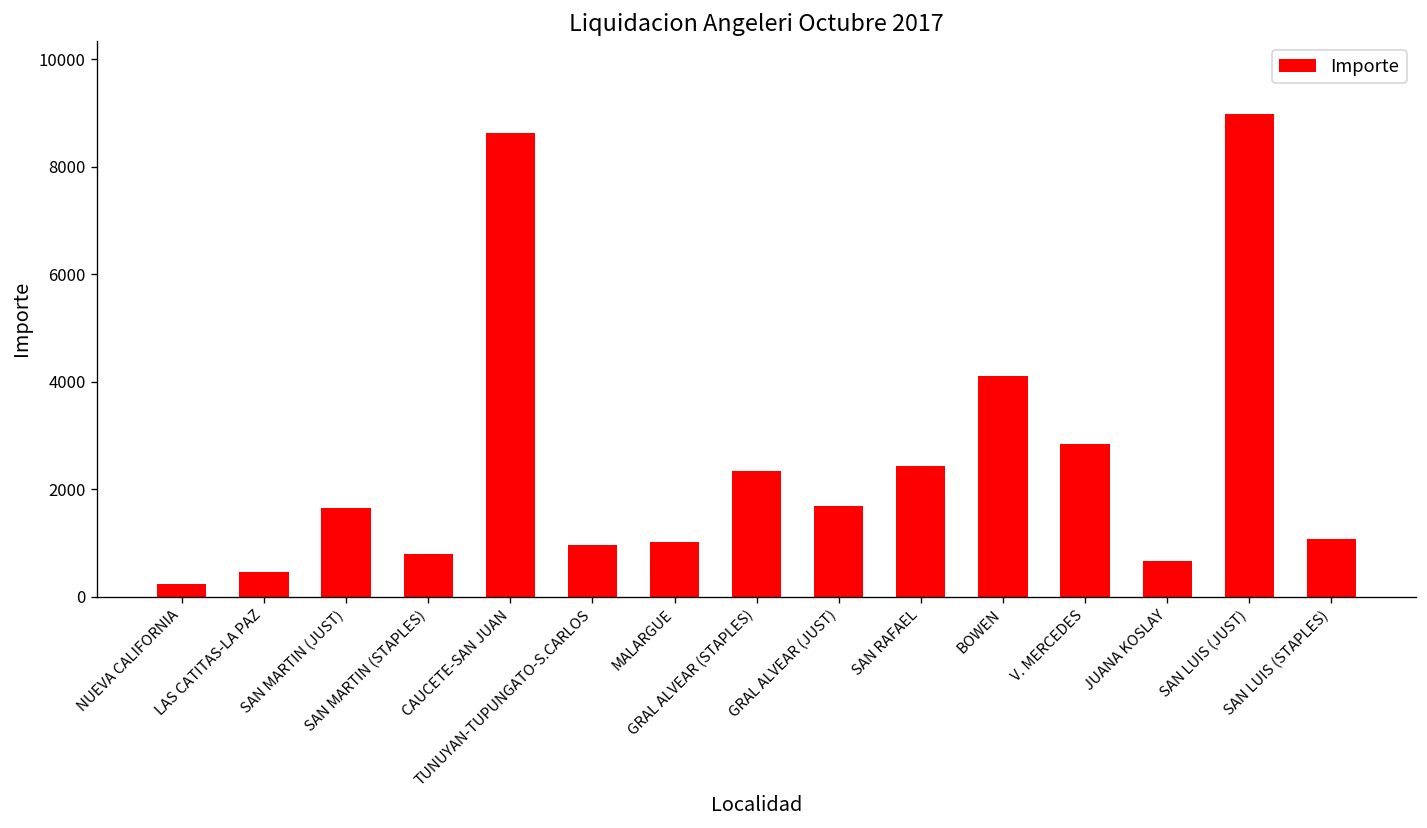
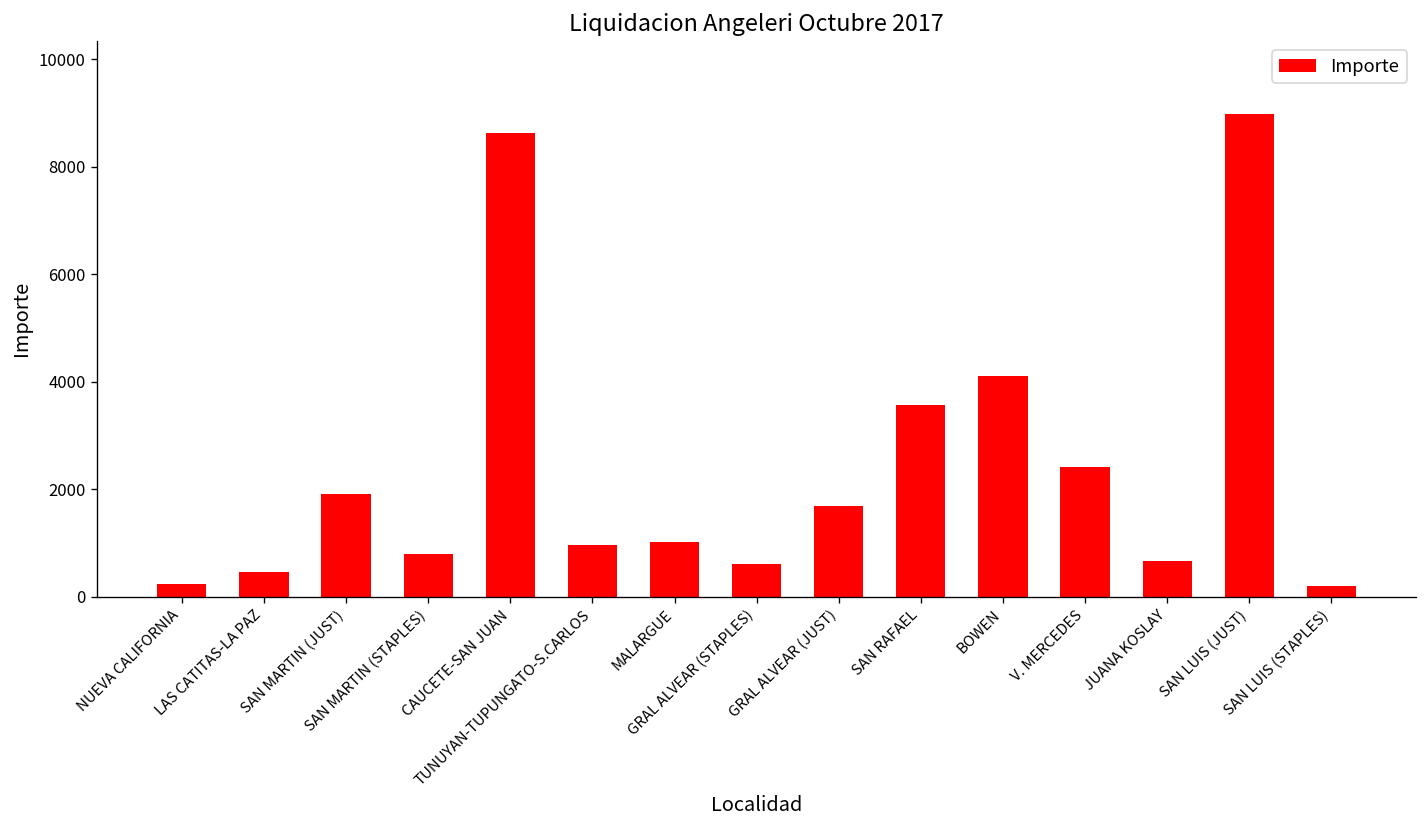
SAN MARTIN (JUST): 1700 -> 1900
GRAL ALVEAR (STAPLES): 2300 -> 600
SAN RAFAEL: 2400 -> 3600
V. MERCEDES: 2800 -> 2400
SAN LUIS (STAPLES): 1100 -> 200
